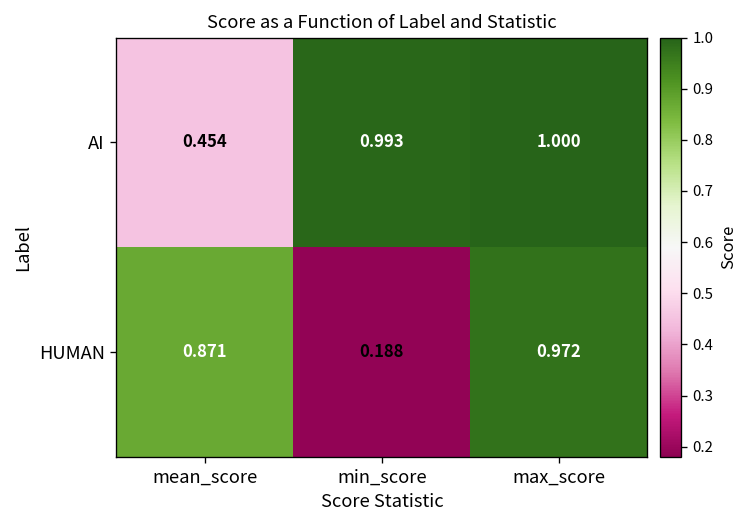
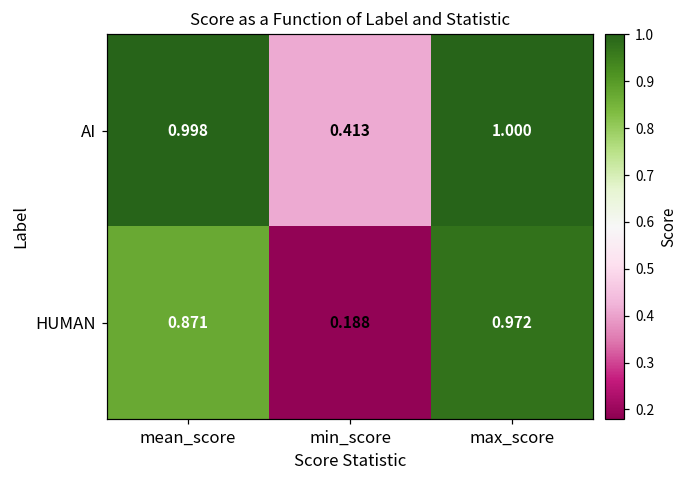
AI, mean_score: 0.454 -> 0.998
AI, min_score: 0.993 -> 0.413
